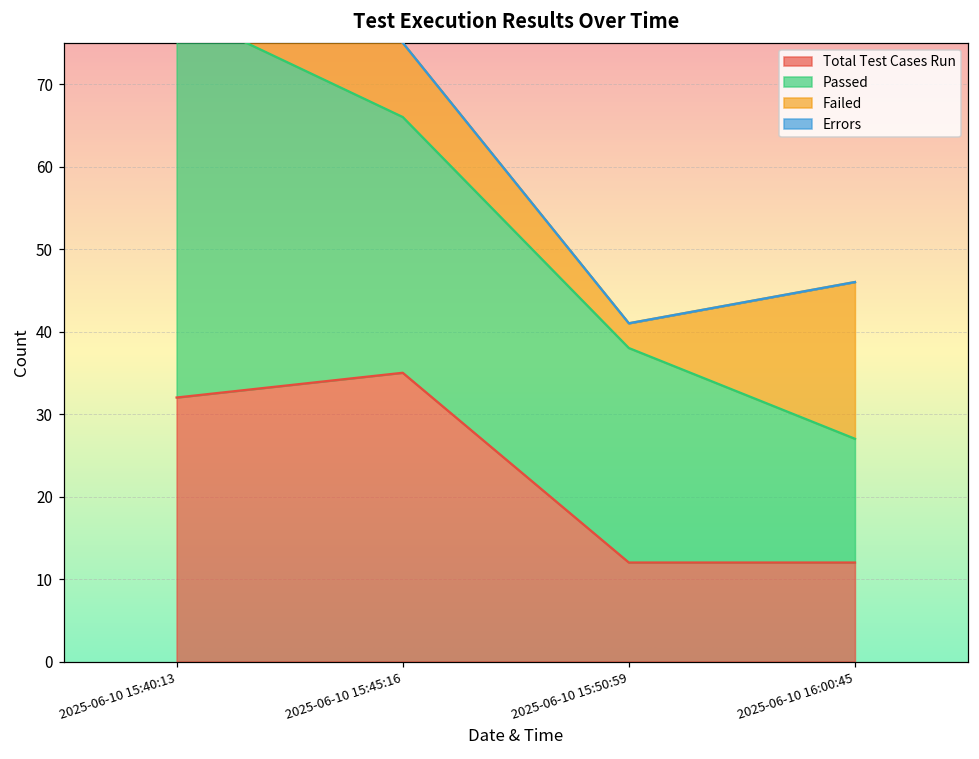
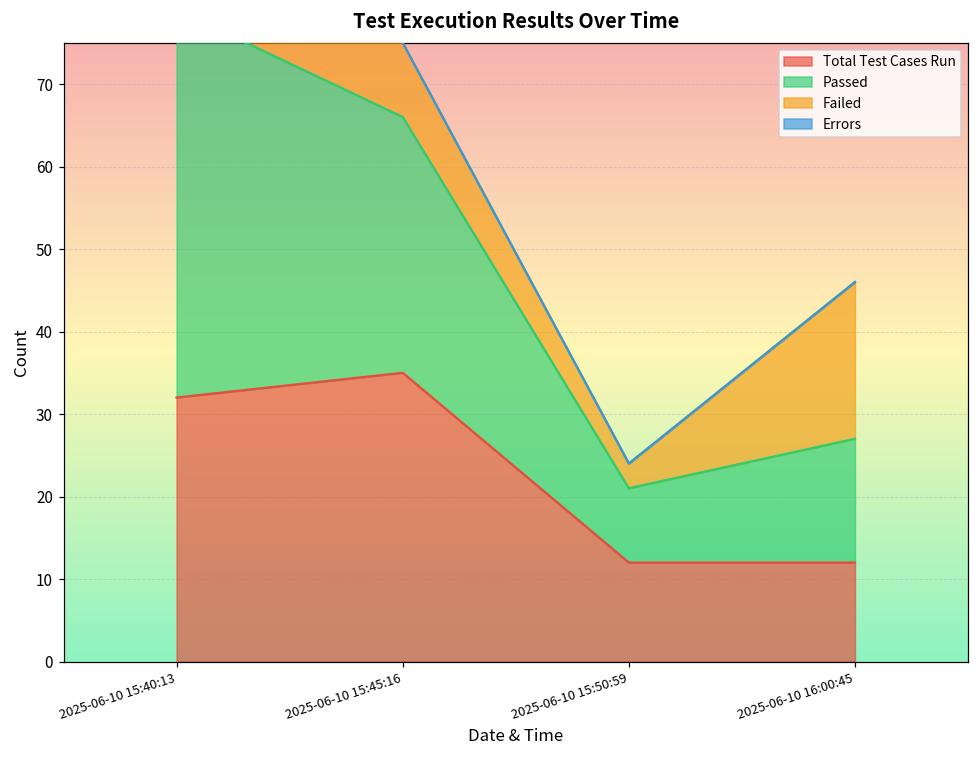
Passed, 2025-06-10 15:50:59: 26 -> 9
